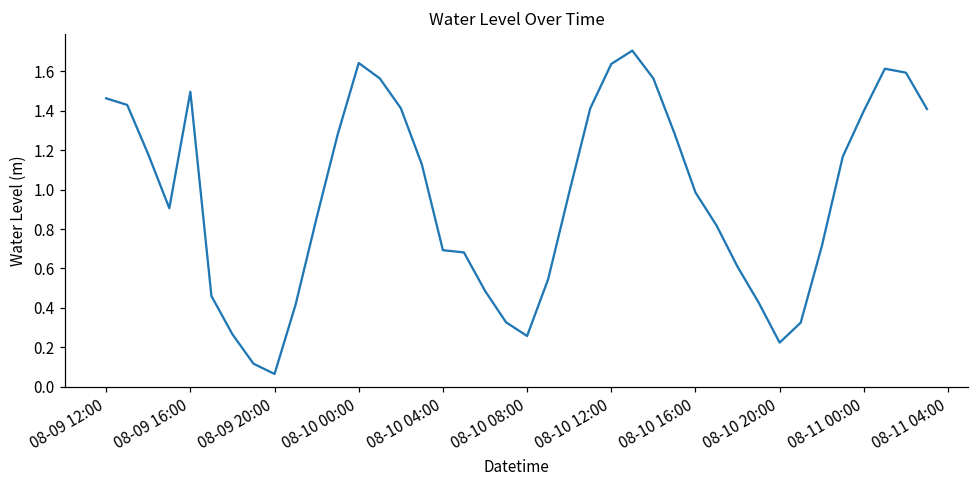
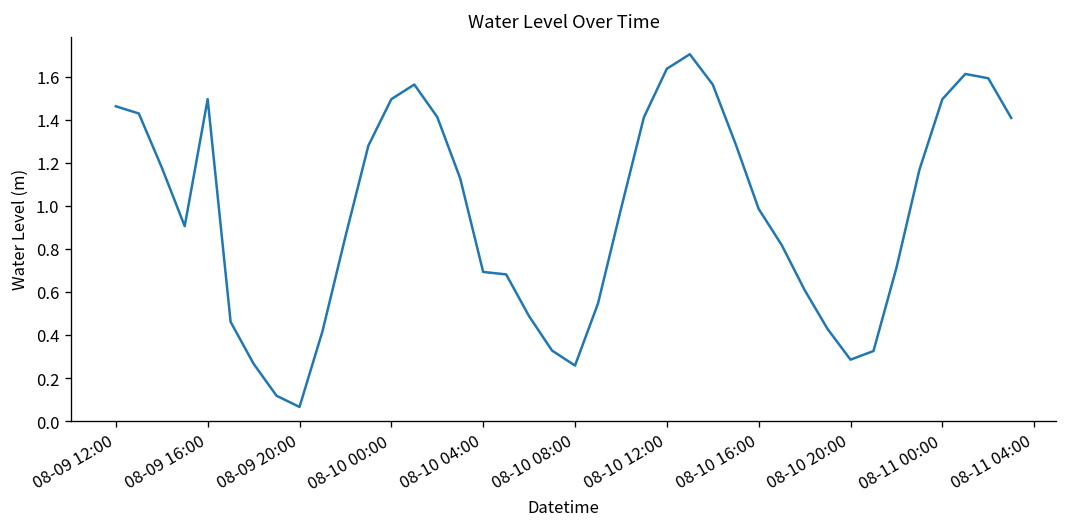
08-10 00:00: 1.64 -> 1.50
08-10 20:00: 0.22 -> 0.29
08-11 00:00: 1.40 -> 1.50
